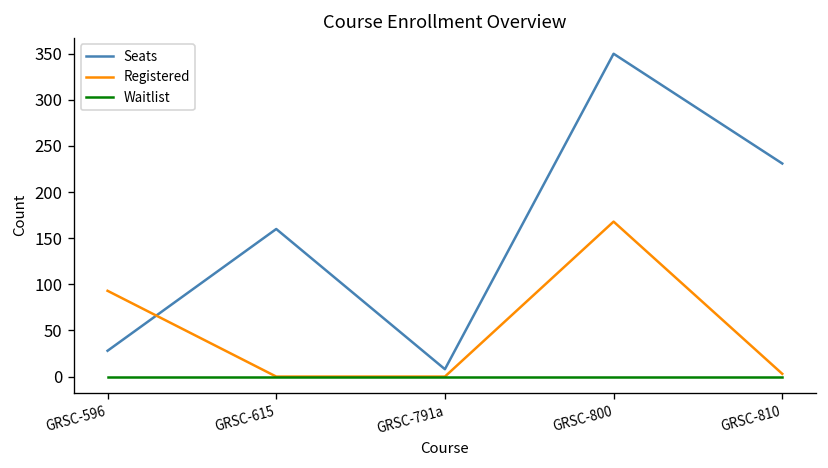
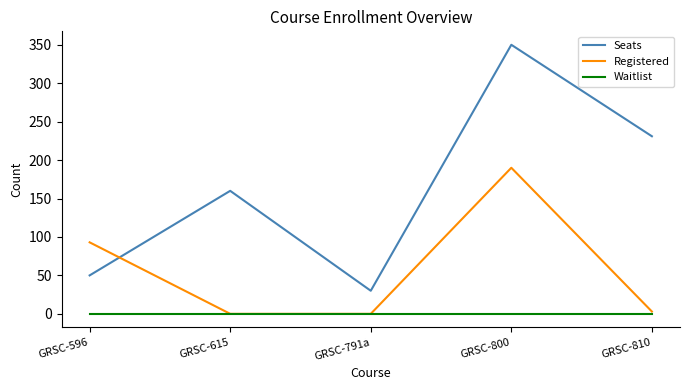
Seats, GRSC-596: 30 -> 50
Seats, GRSC-791a: 10 -> 30
Registered, GRSC-800: 170 -> 190
